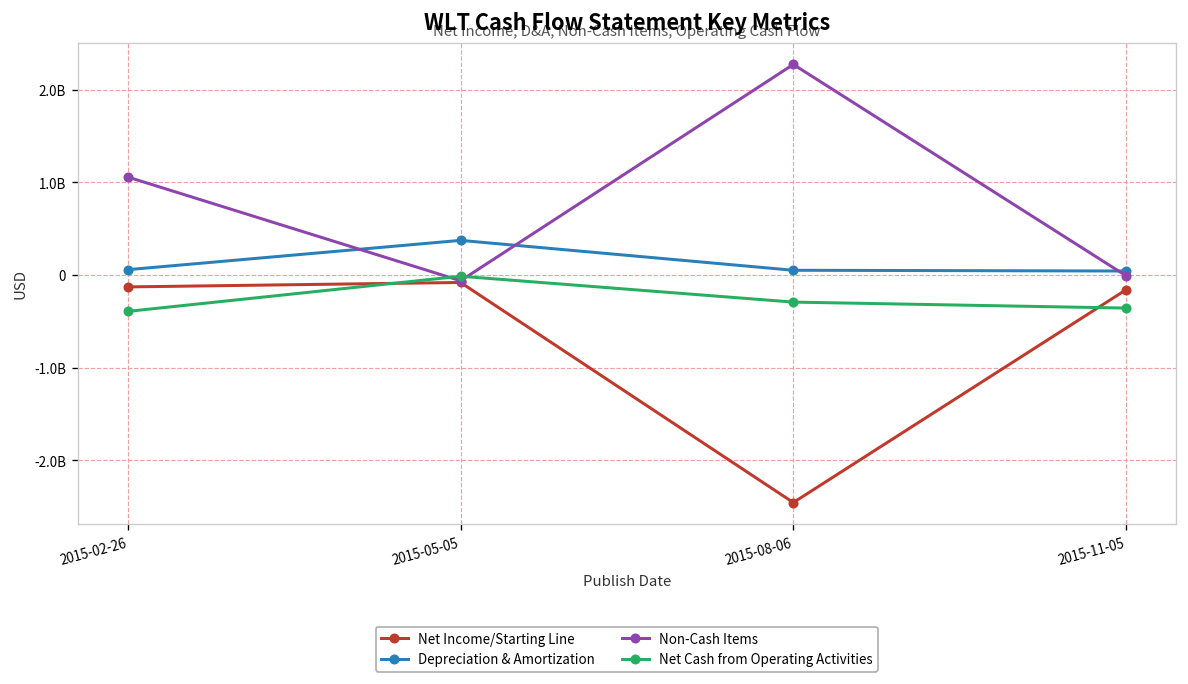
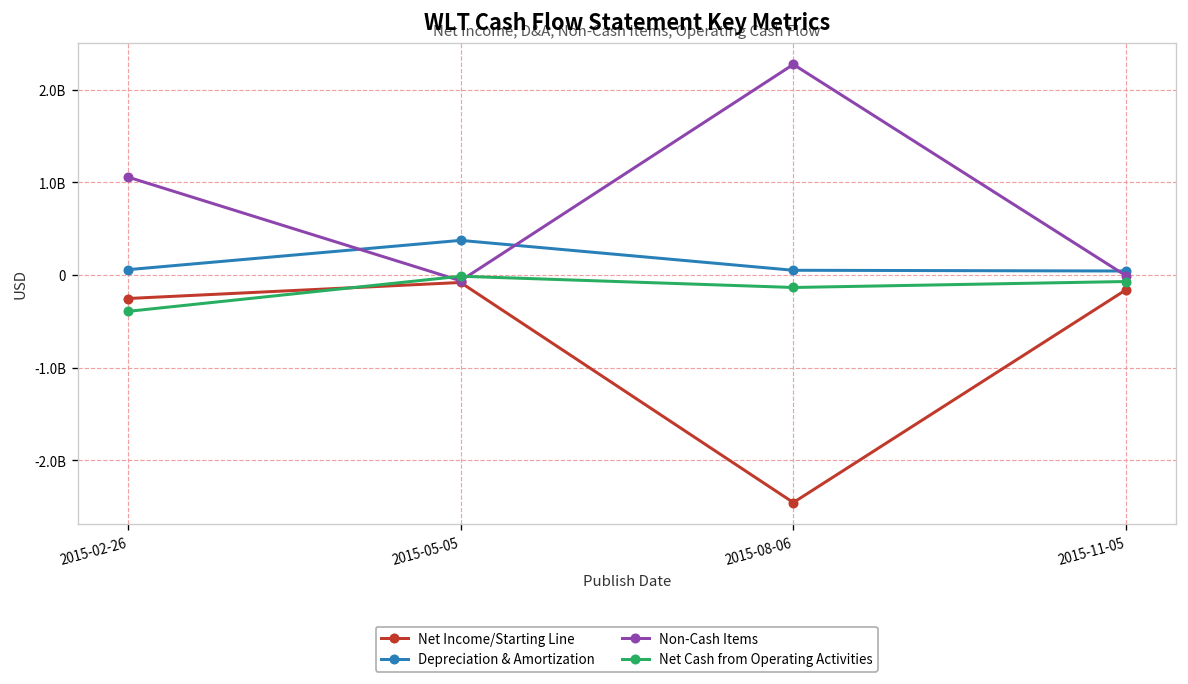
Net Income/Starting Line, 2015-02-26: -100000000 -> -300000000
Net Cash from Operating Activities, 2015-08-06: -300000000 -> -100000000
Net Cash from Operating Activities, 2015-11-05: -400000000 -> -100000000
